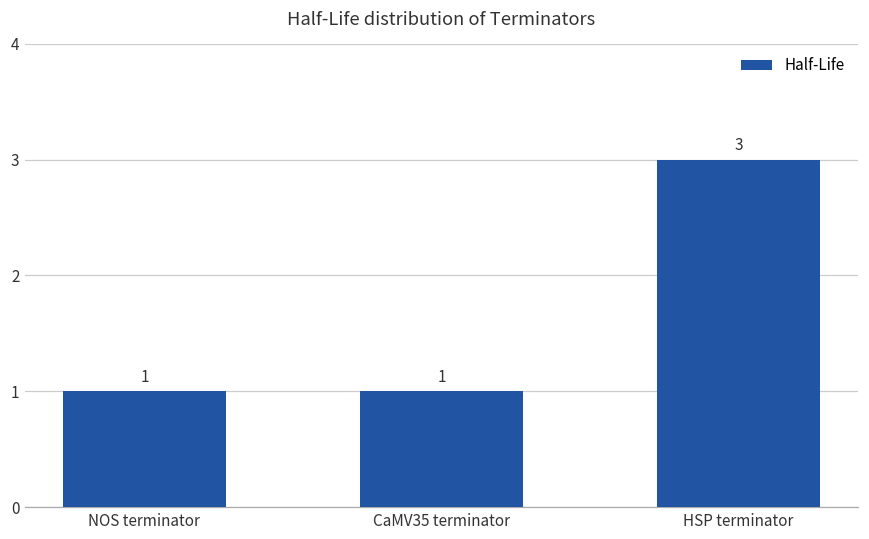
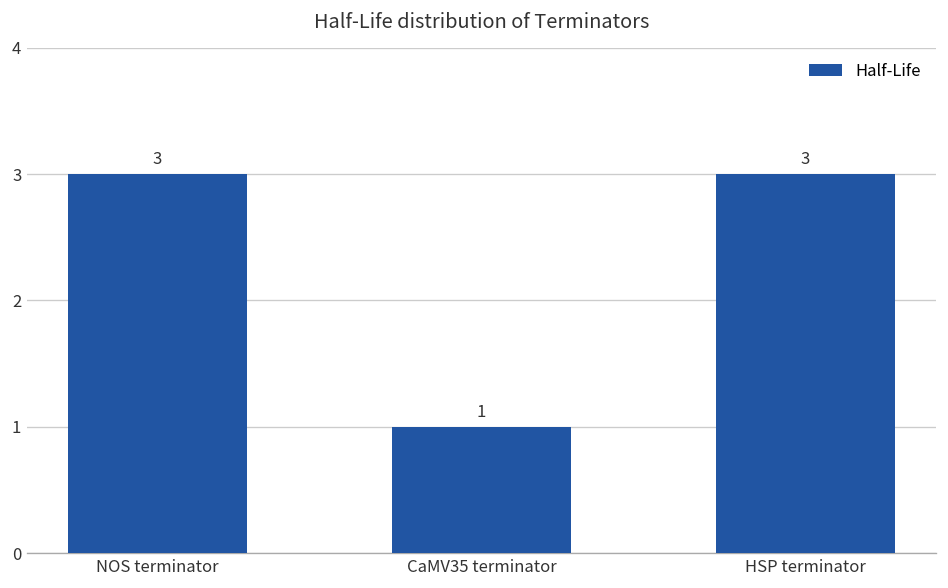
NOS terminator: 1 -> 3
